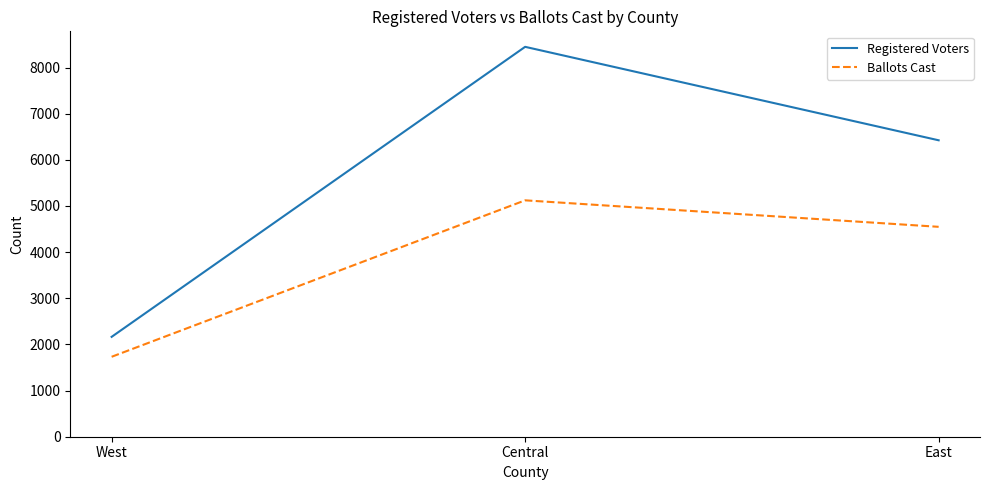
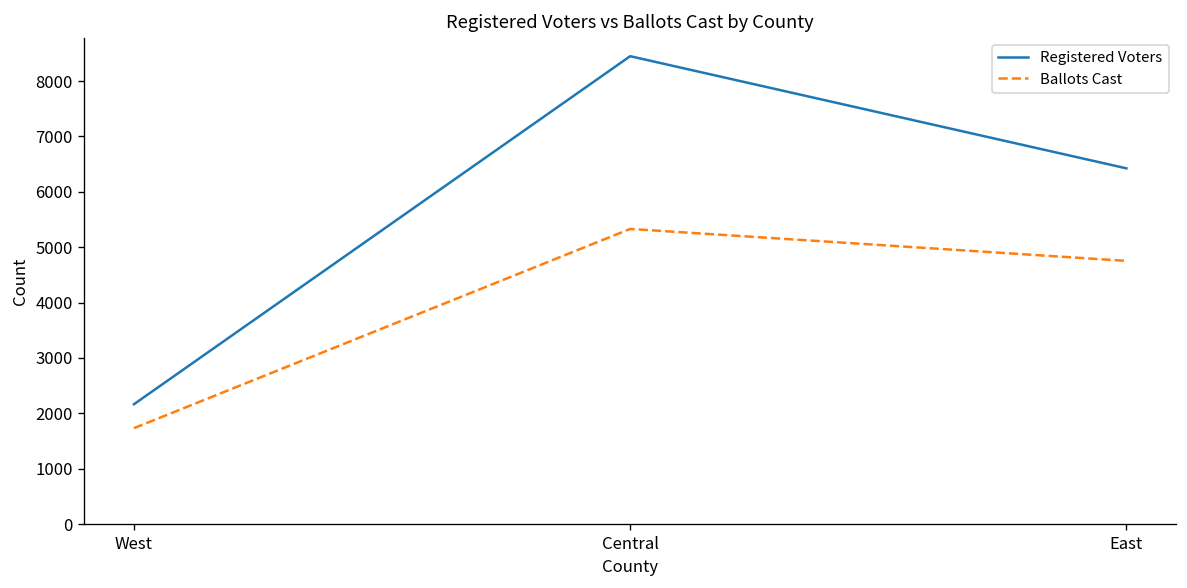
Ballots Cast, Central: 5100 -> 5300
Ballots Cast, East: 4500 -> 4800
